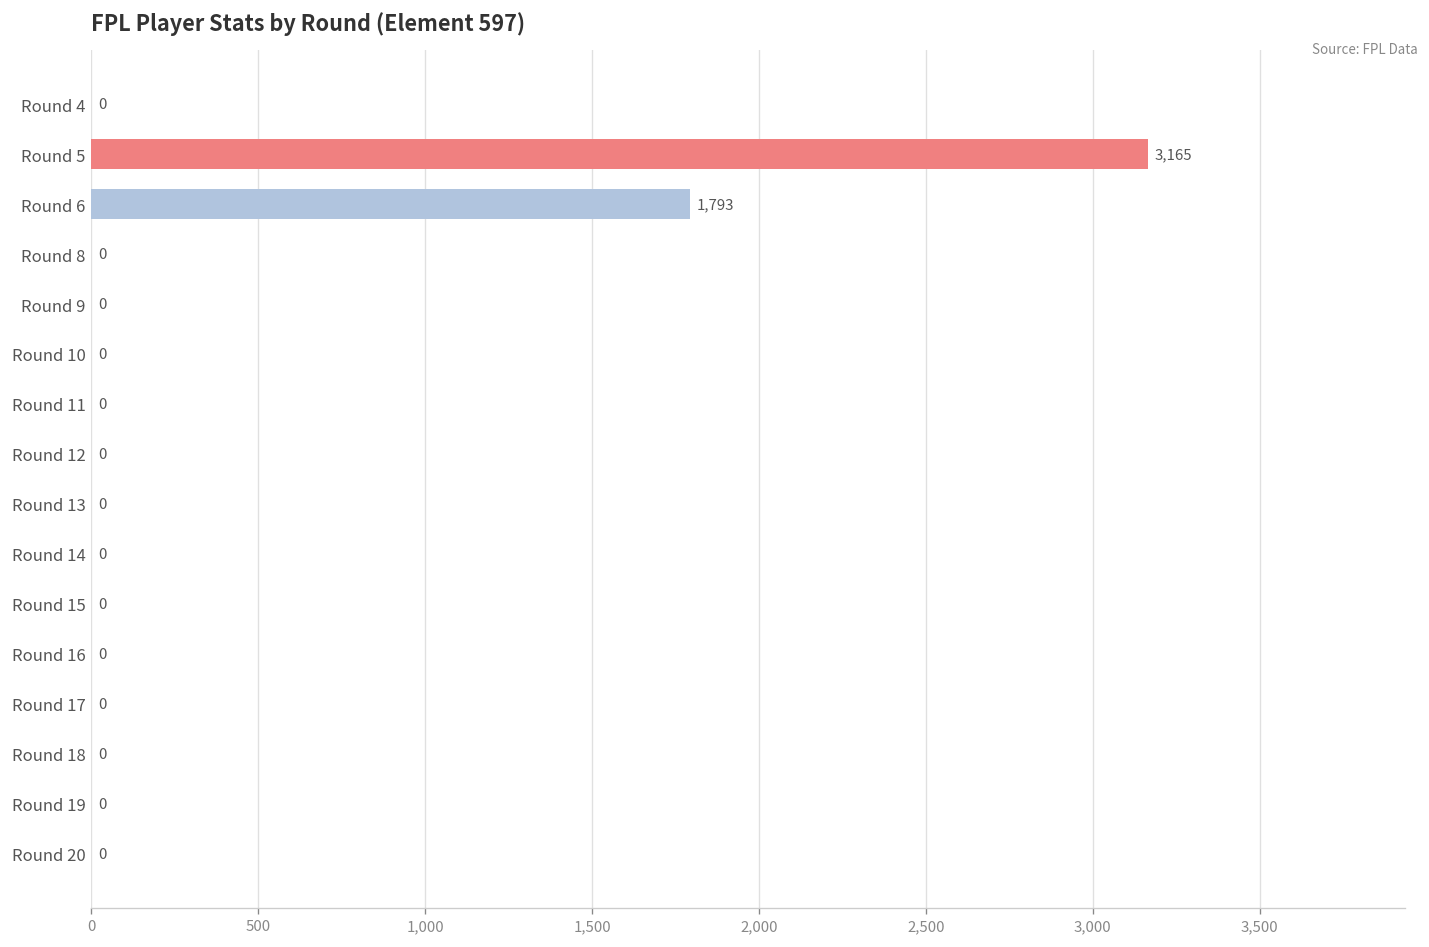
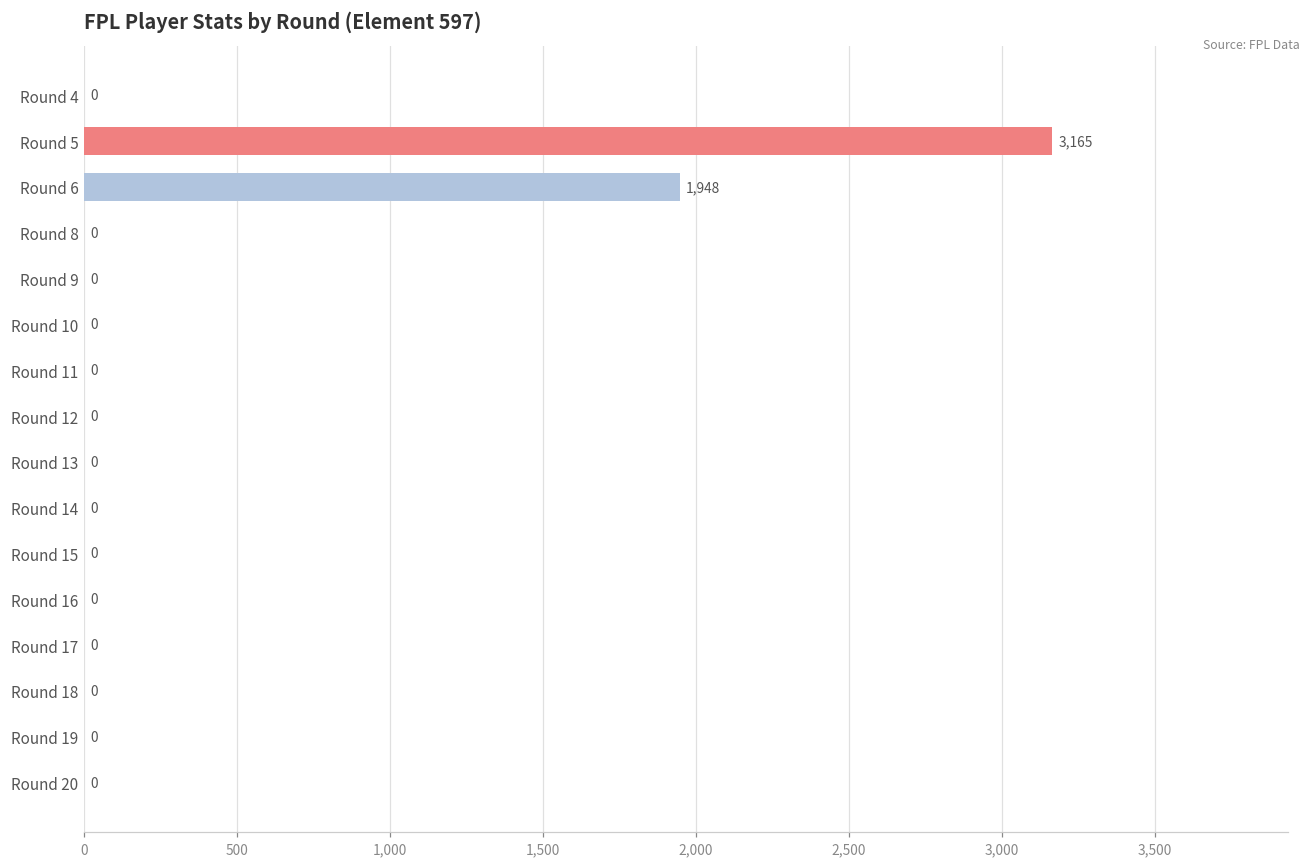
Round 6: 1,793 -> 1,948
